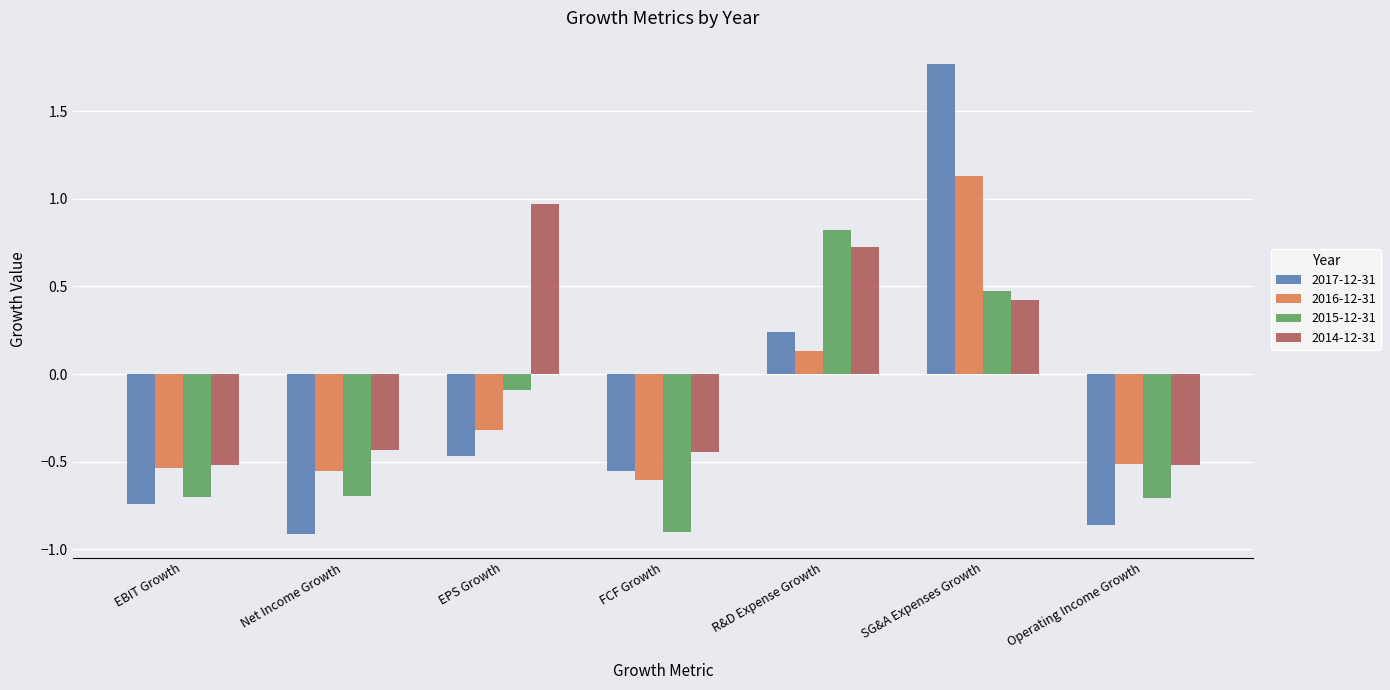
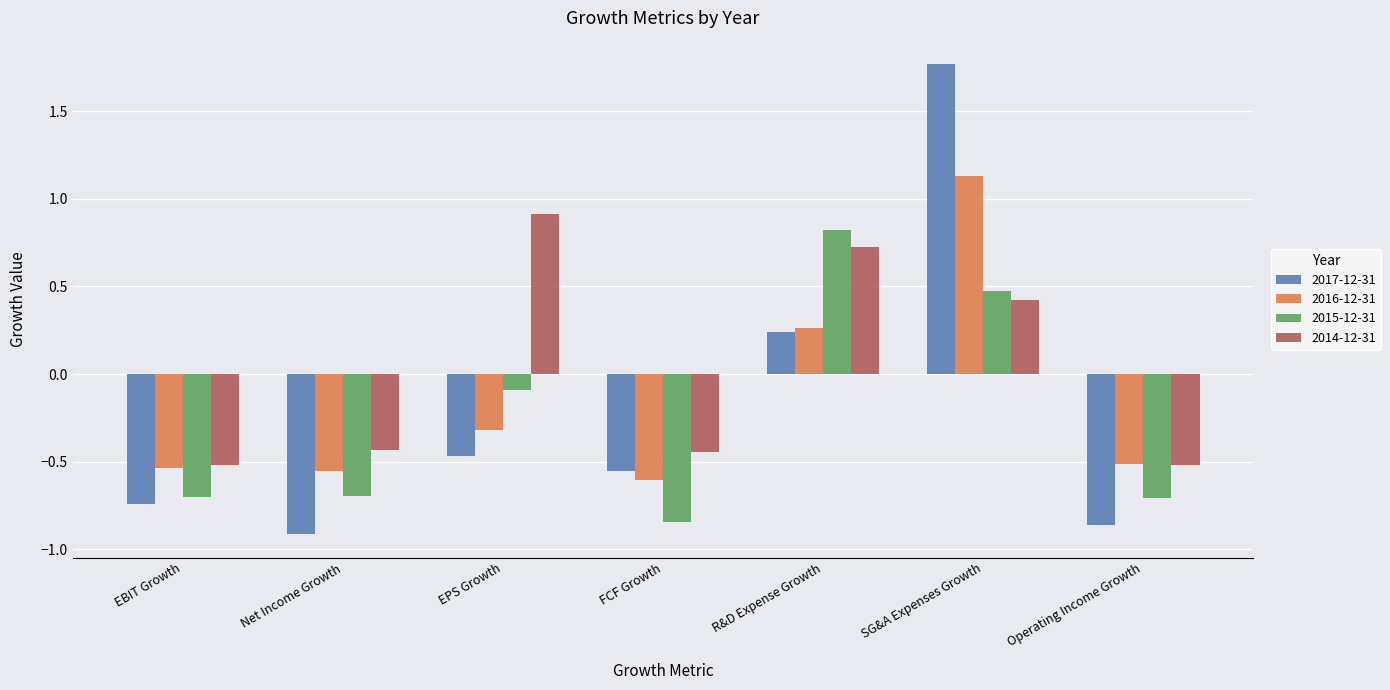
2014-12-31, EPS Growth: 0.97 -> 0.91
2015-12-31, FCF Growth: -0.90 -> -0.84
2016-12-31, R&D Expense Growth: 0.13 -> 0.26
